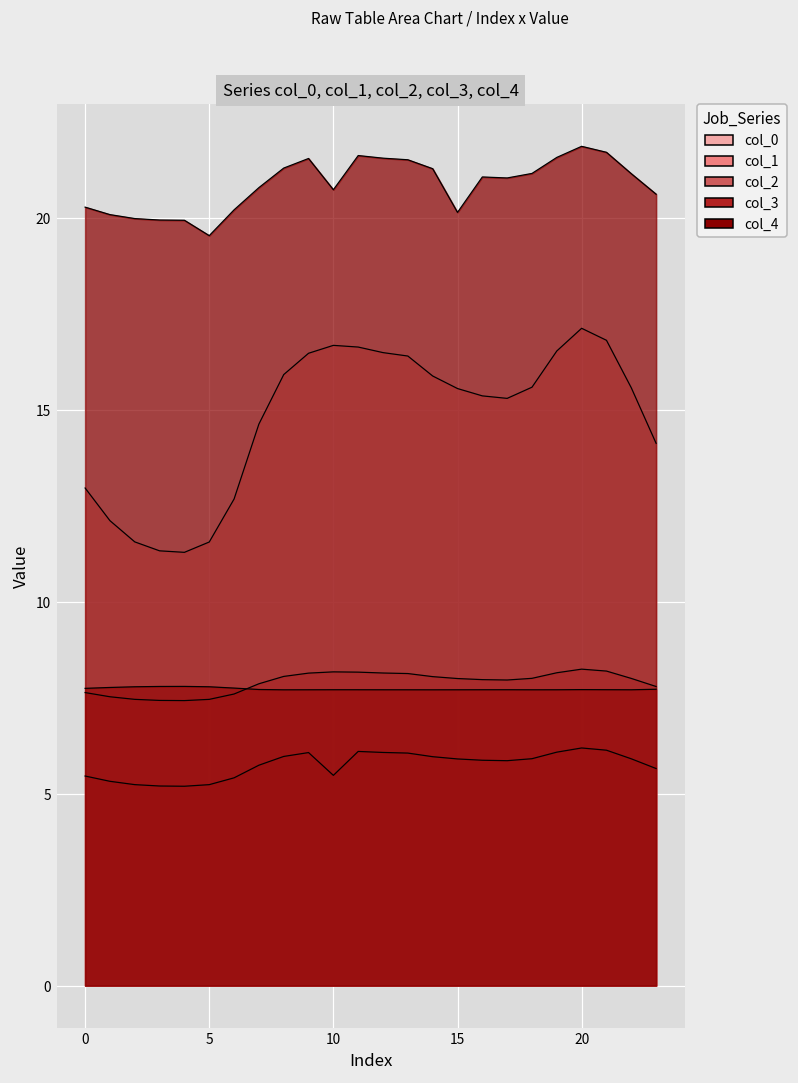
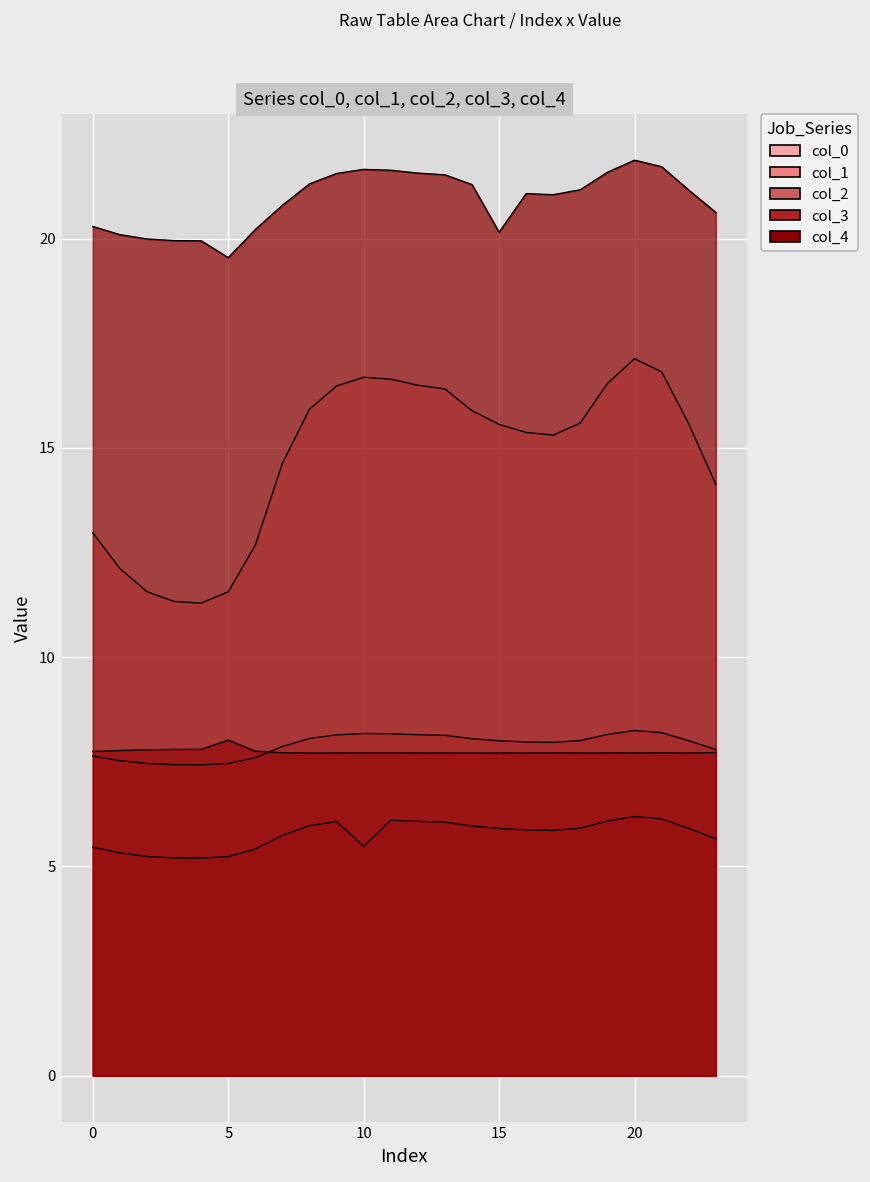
col_3, 5: 7.8 -> 8.0
col_4, 10: 20.7 -> 21.7
